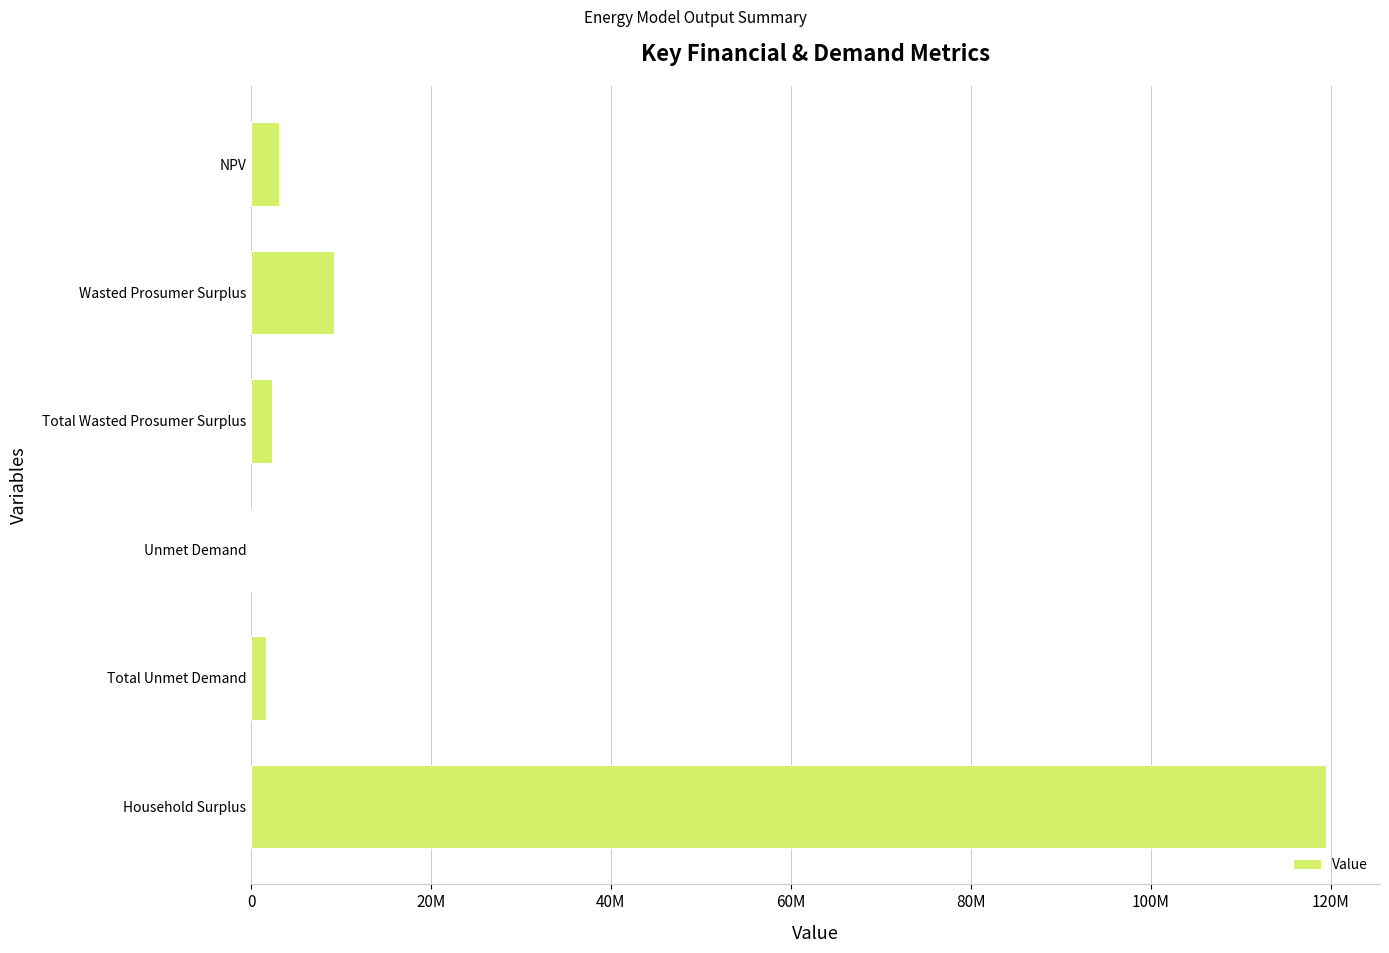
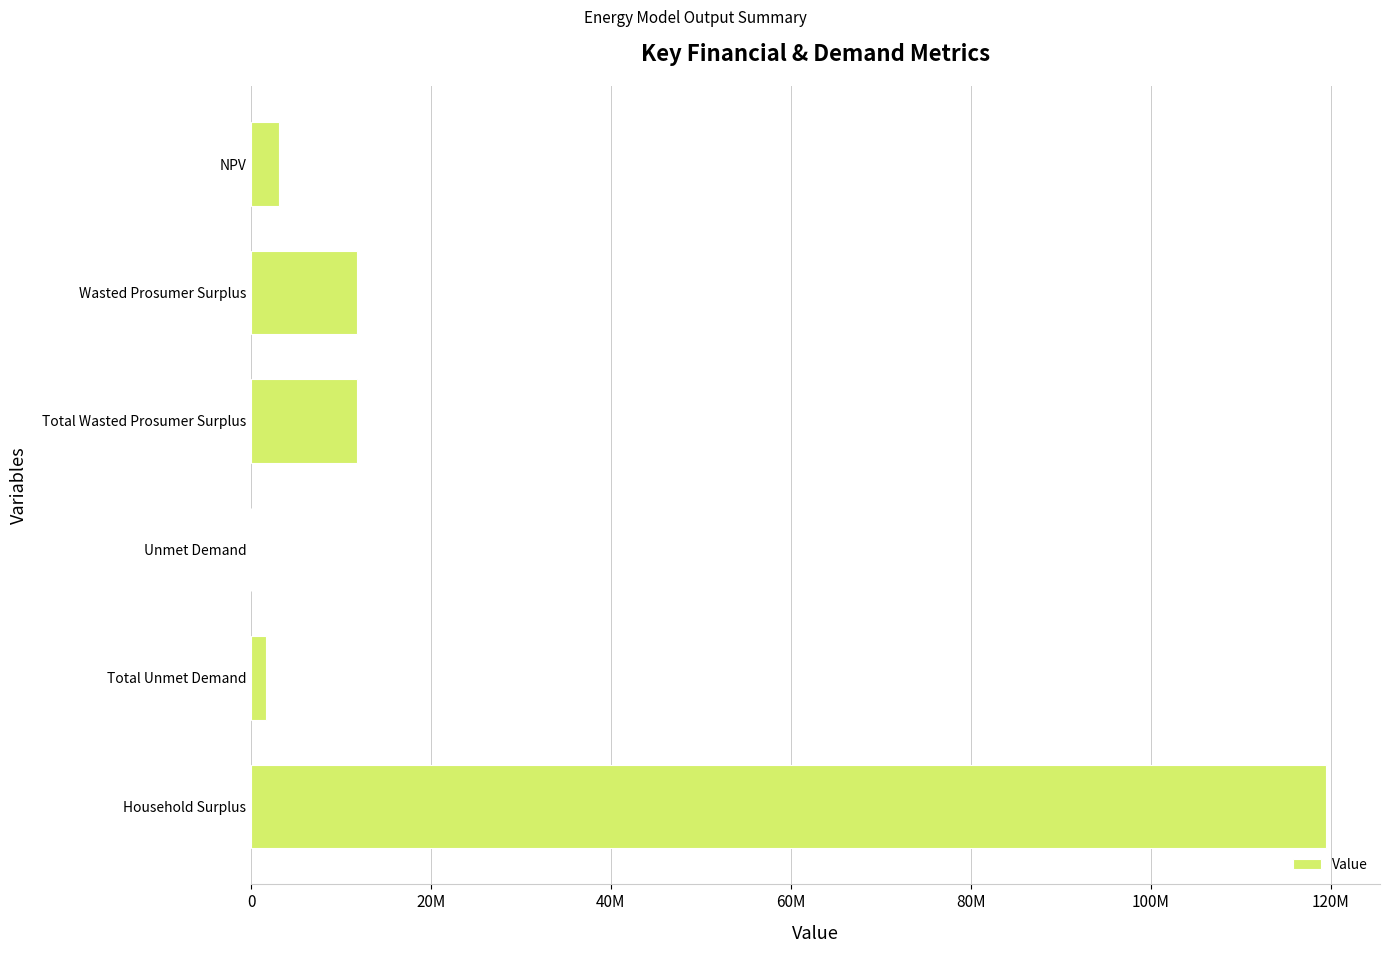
Wasted Prosumer Surplus: 9000000 -> 12000000
Total Wasted Prosumer Surplus: 2000000 -> 12000000
